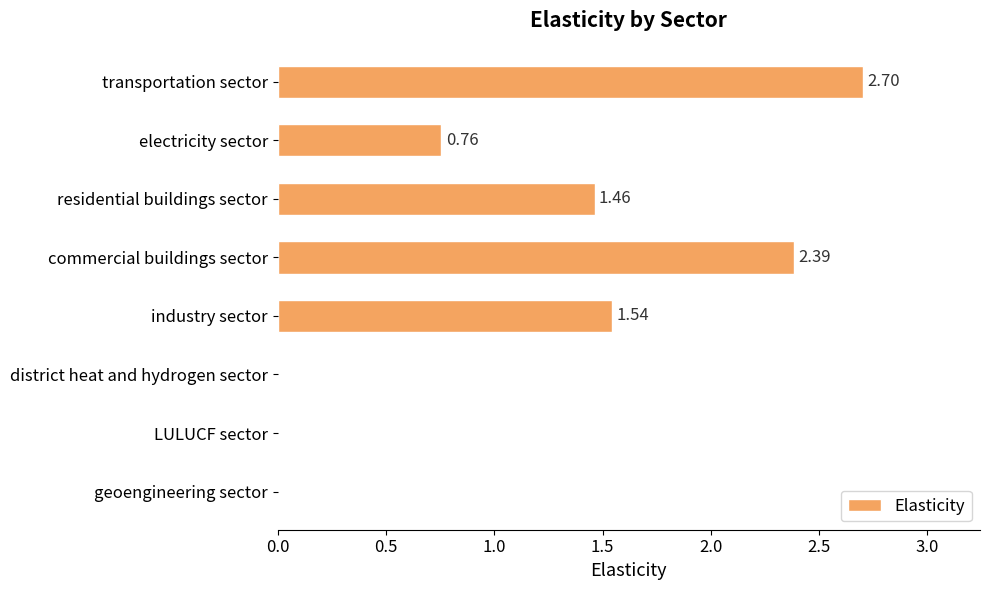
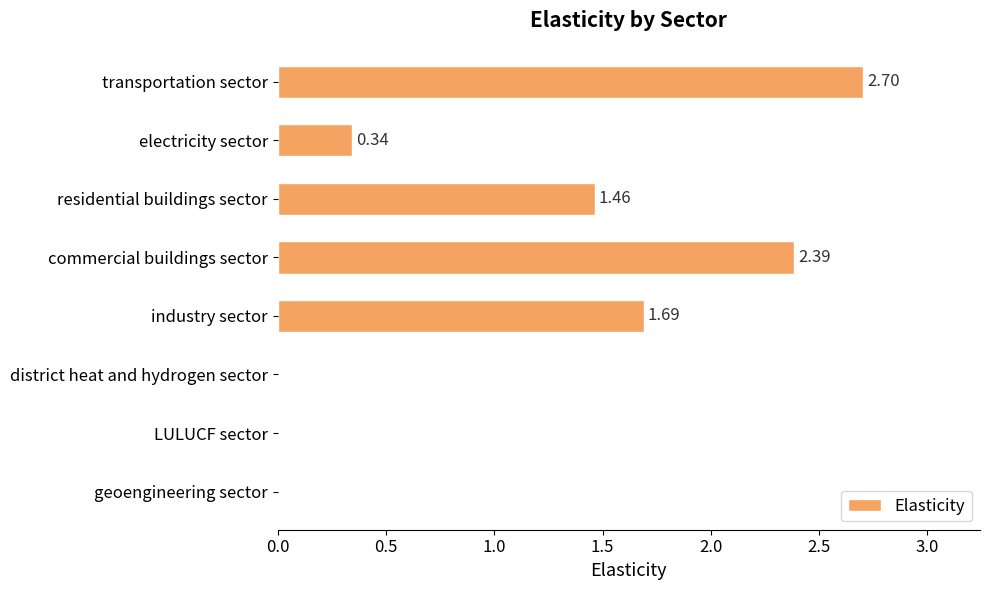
electricity sector: 0.76 -> 0.34
industry sector: 1.54 -> 1.69
